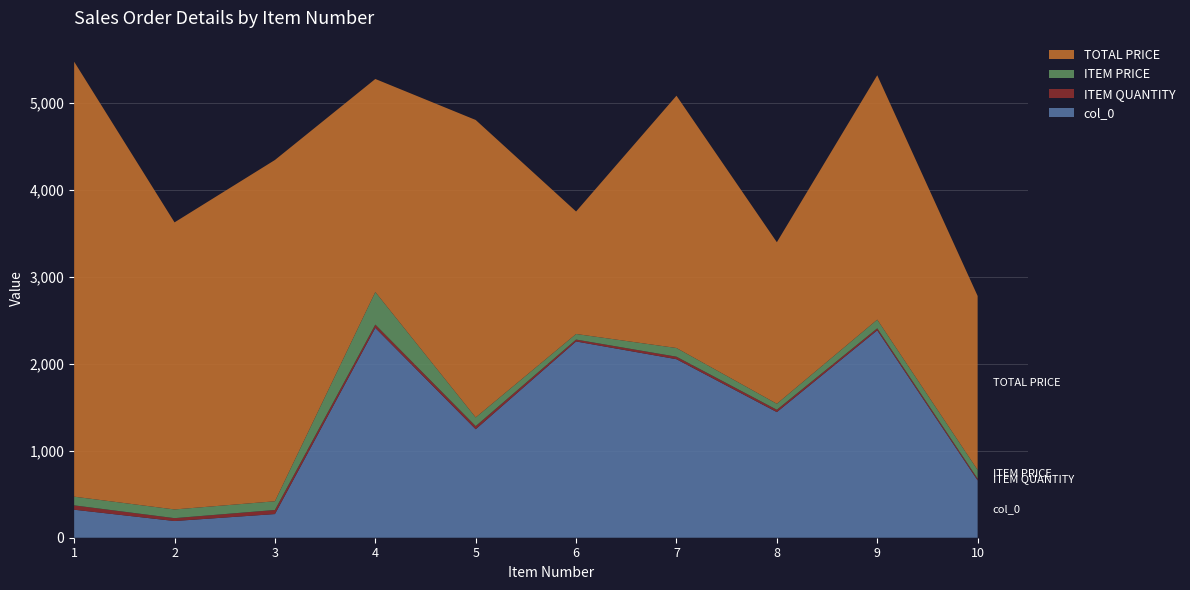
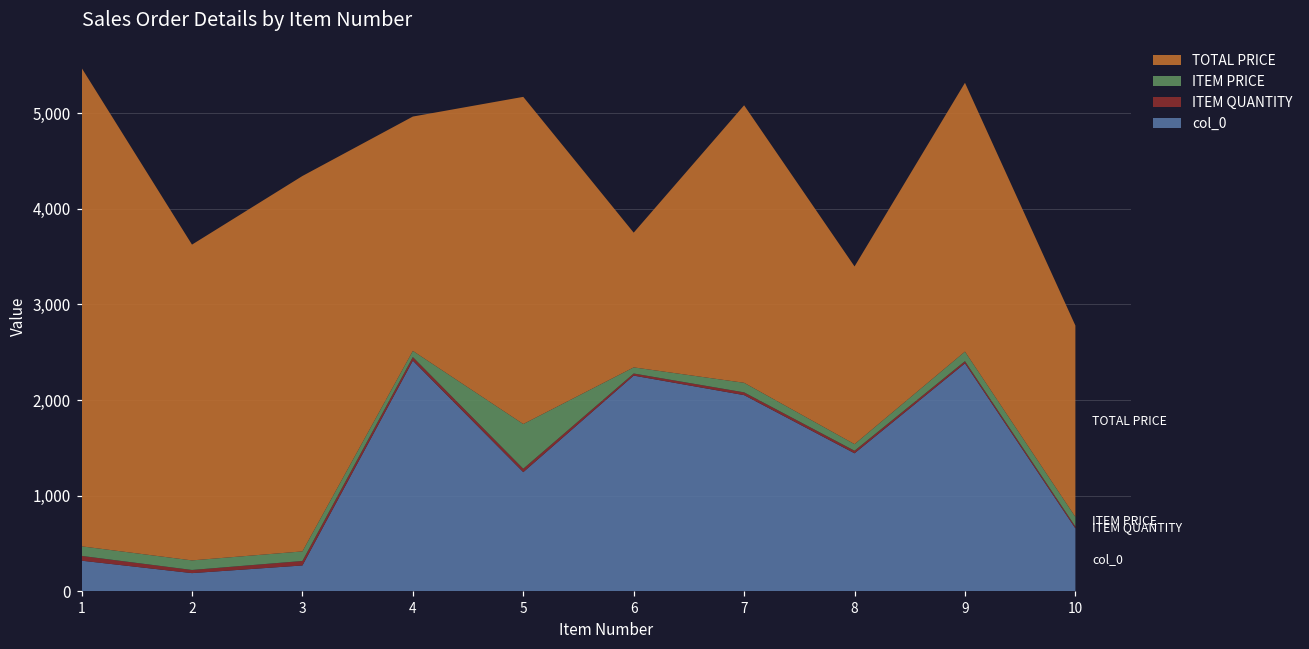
ITEM PRICE, 4: 400 -> 100
ITEM PRICE, 5: 100 -> 500
